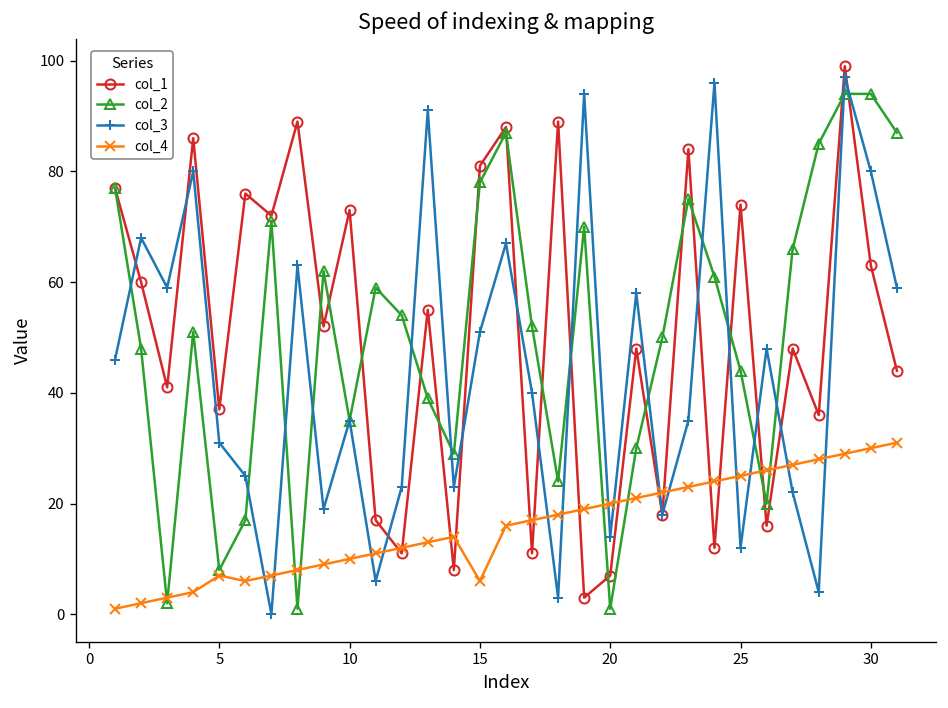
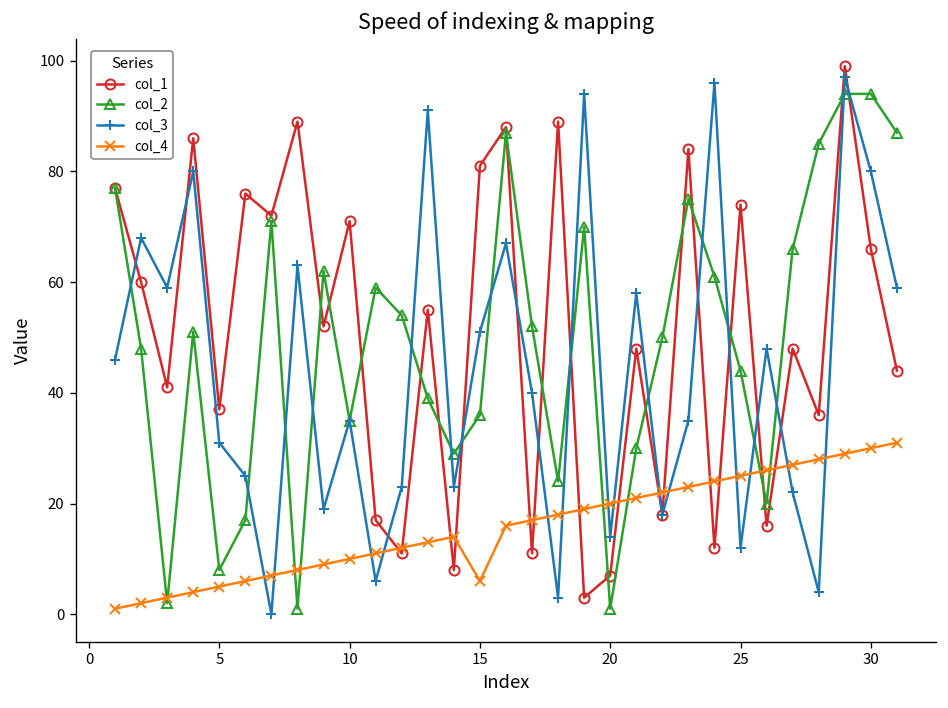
col_4, 5: 7 -> 5
col_1, 10: 73 -> 71
col_2, 15: 78 -> 36
col_1, 30: 63 -> 66
